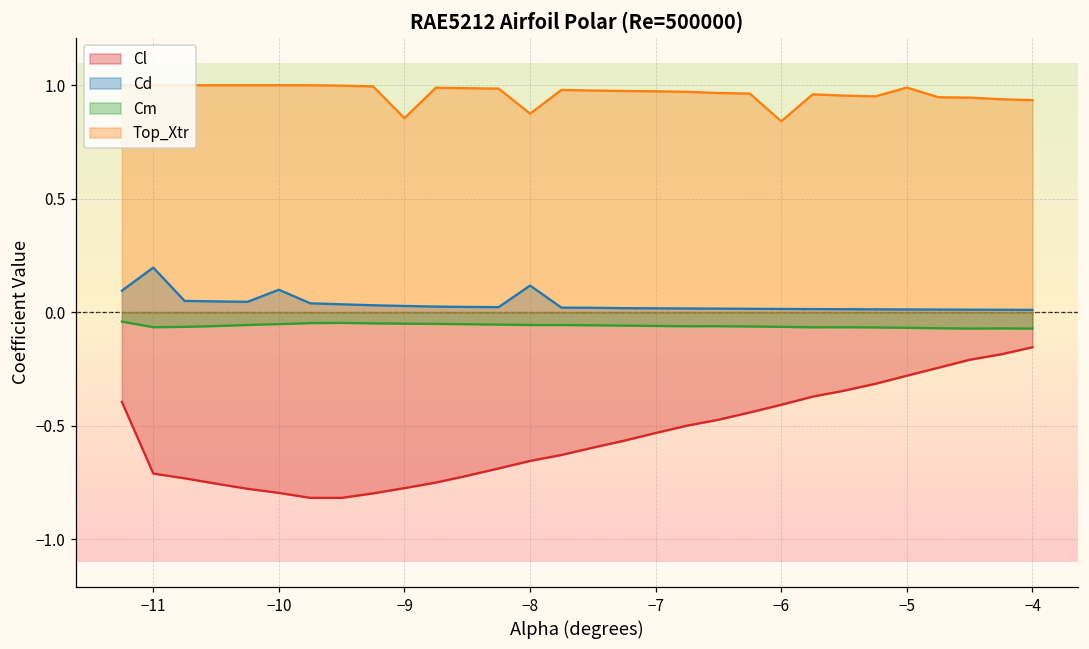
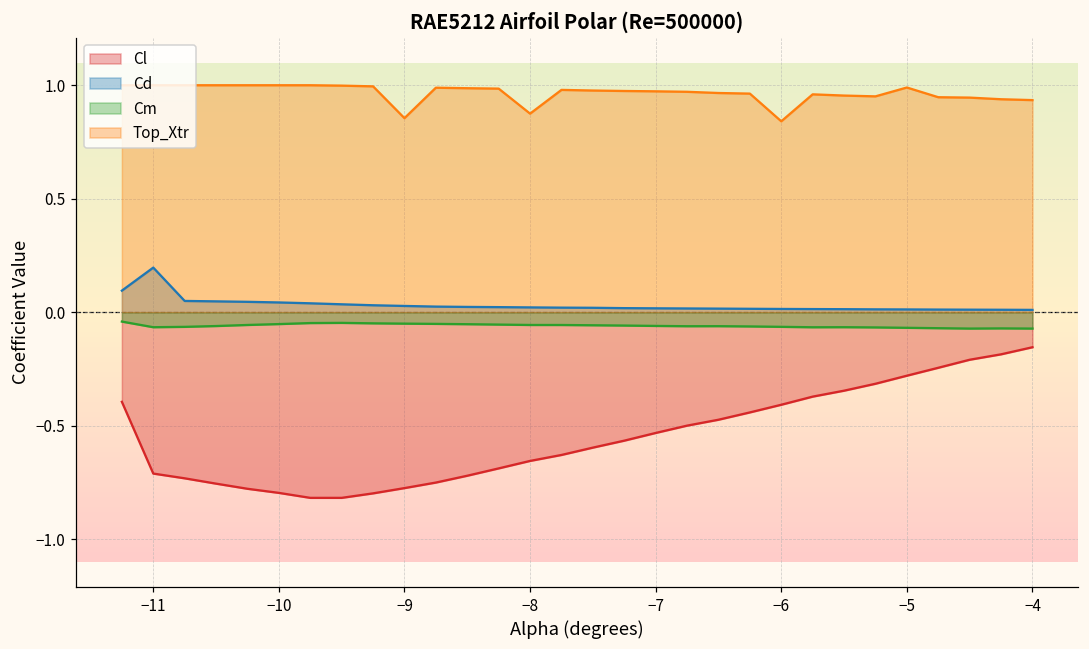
Cd, −10: 0.10 -> 0.04
Cd, −8: 0.12 -> 0.02
